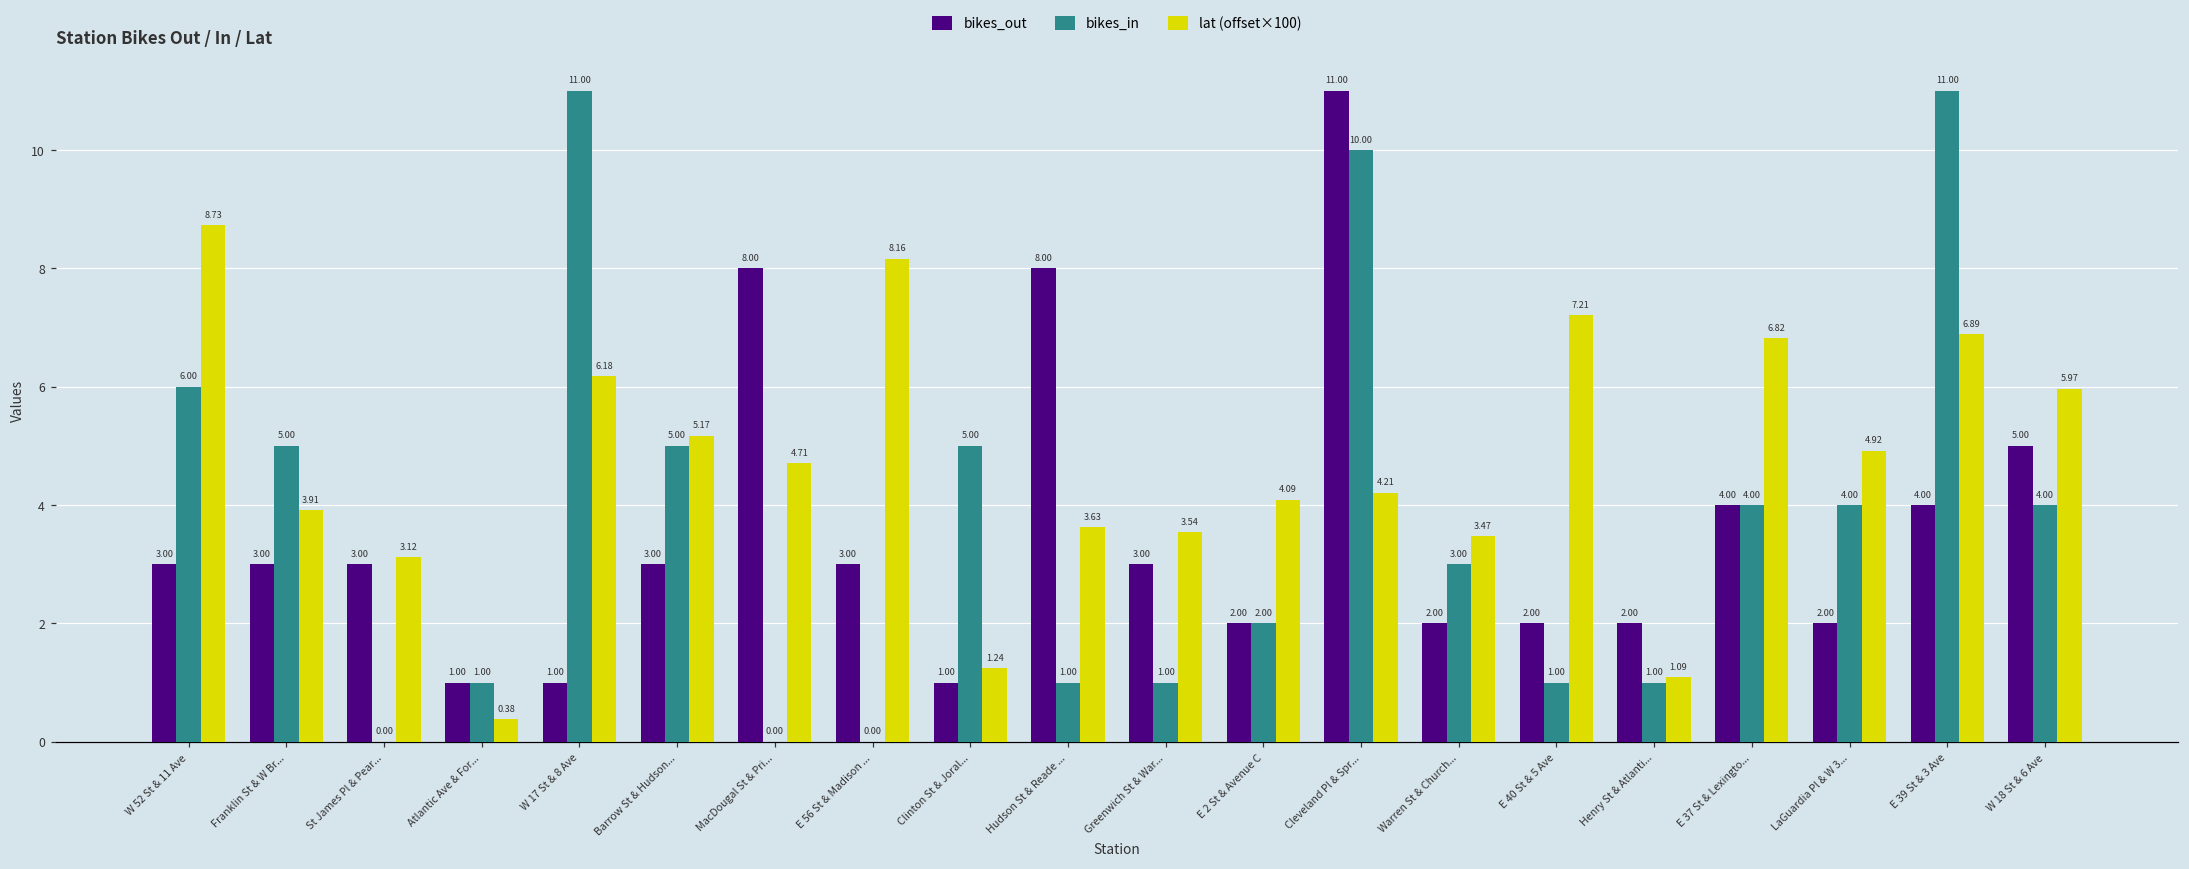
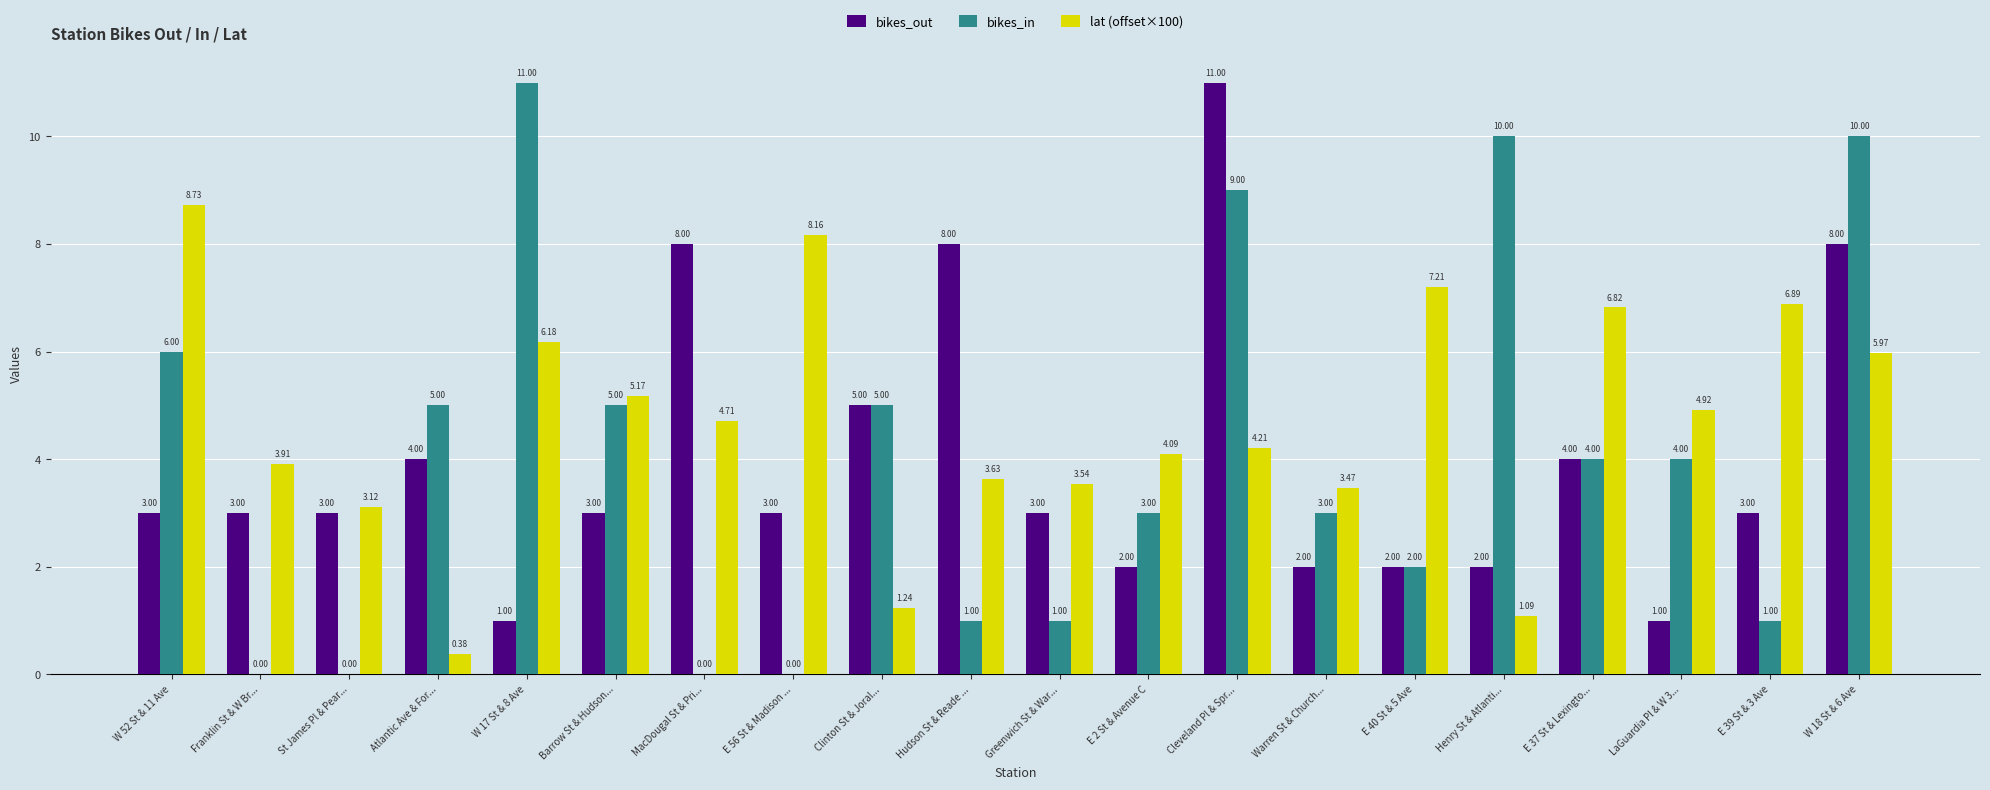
bikes_in, Franklin St & W Br...: 5.00 -> 0.00
bikes_out, Atlantic Ave & For...: 1.00 -> 4.00
bikes_in, Atlantic Ave & For...: 1.00 -> 5.00
bikes_out, Clinton St & Joral...: 1.00 -> 5.00
bikes_in, E 2 St & Avenue C: 2.00 -> 3.00
bikes_in, Cleveland Pl & Spr...: 10.00 -> 9.00
bikes_in, E 40 St & 5 Ave: 1.00 -> 2.00
bikes_in, Henry St & Atlanti...: 1.00 -> 10.00
bikes_out, LaGuardia Pl & W 3...: 2.00 -> 1.00
bikes_out, E 39 St & 3 Ave: 4.00 -> 3.00
bikes_in, E 39 St & 3 Ave: 11.00 -> 1.00
bikes_out, W 18 St & 6 Ave: 5.00 -> 8.00
bikes_in, W 18 St & 6 Ave: 4.00 -> 10.00
